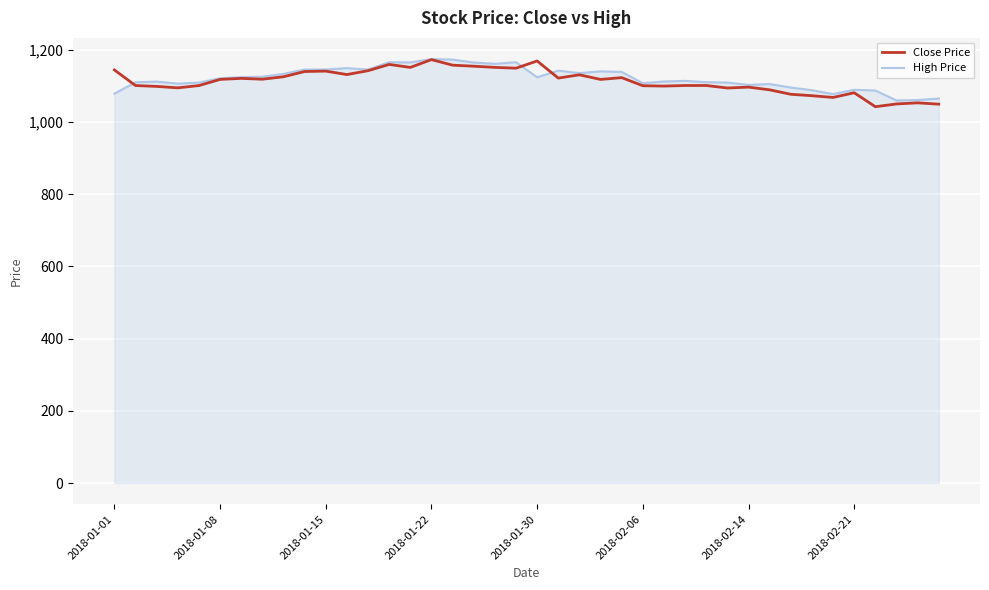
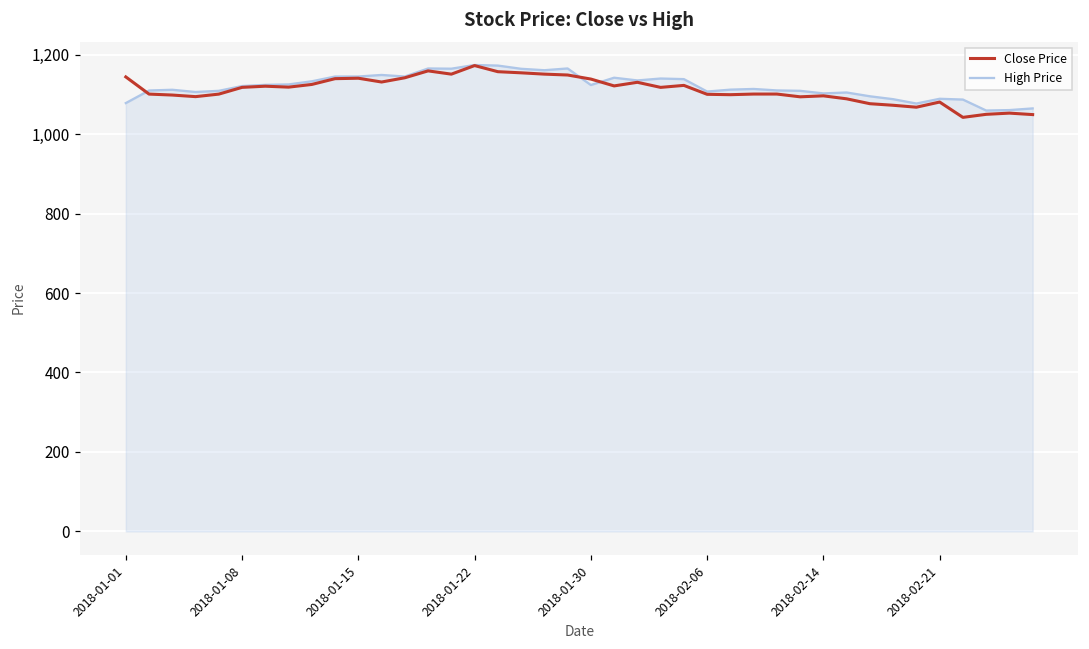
Close Price, 2018-01-30: 1,170 -> 1,140
